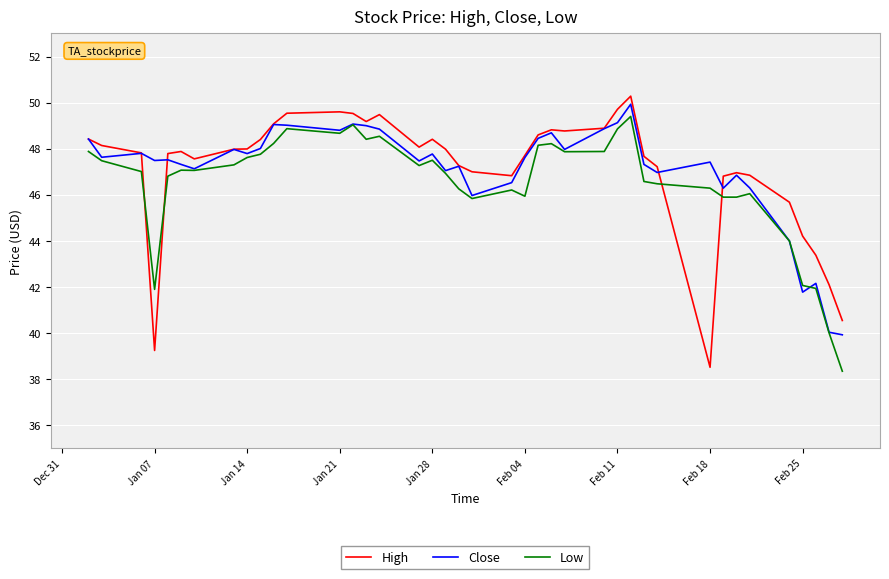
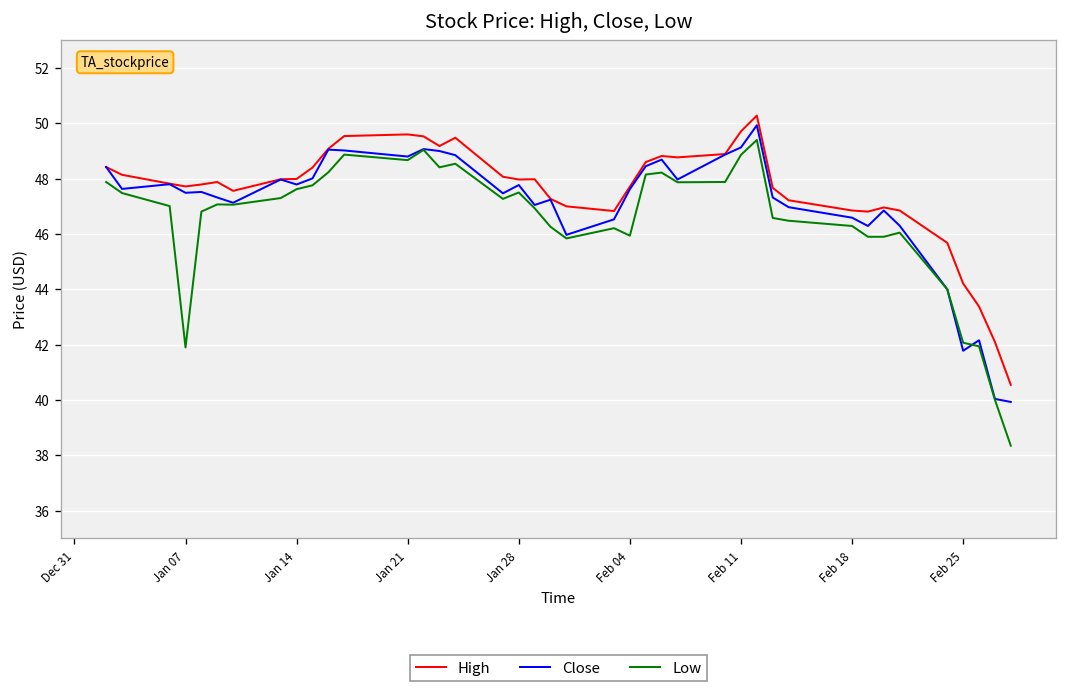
High, Jan 07: 39.3 -> 47.7
High, Jan 28: 48.4 -> 48.0
High, Feb 18: 38.5 -> 46.9
Close, Feb 18: 47.4 -> 46.6
